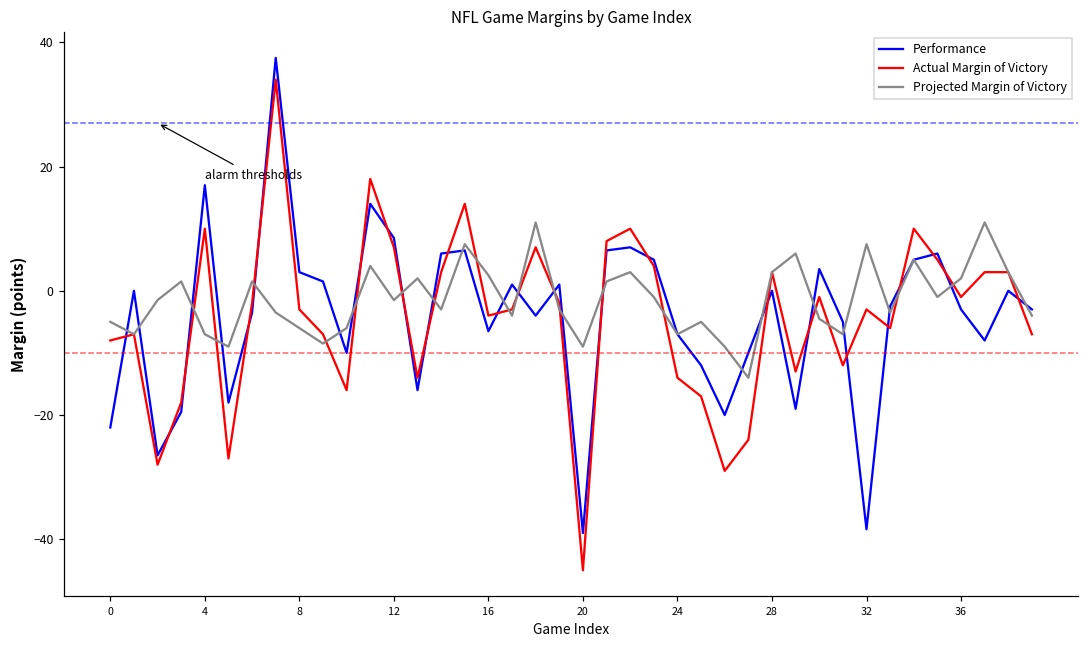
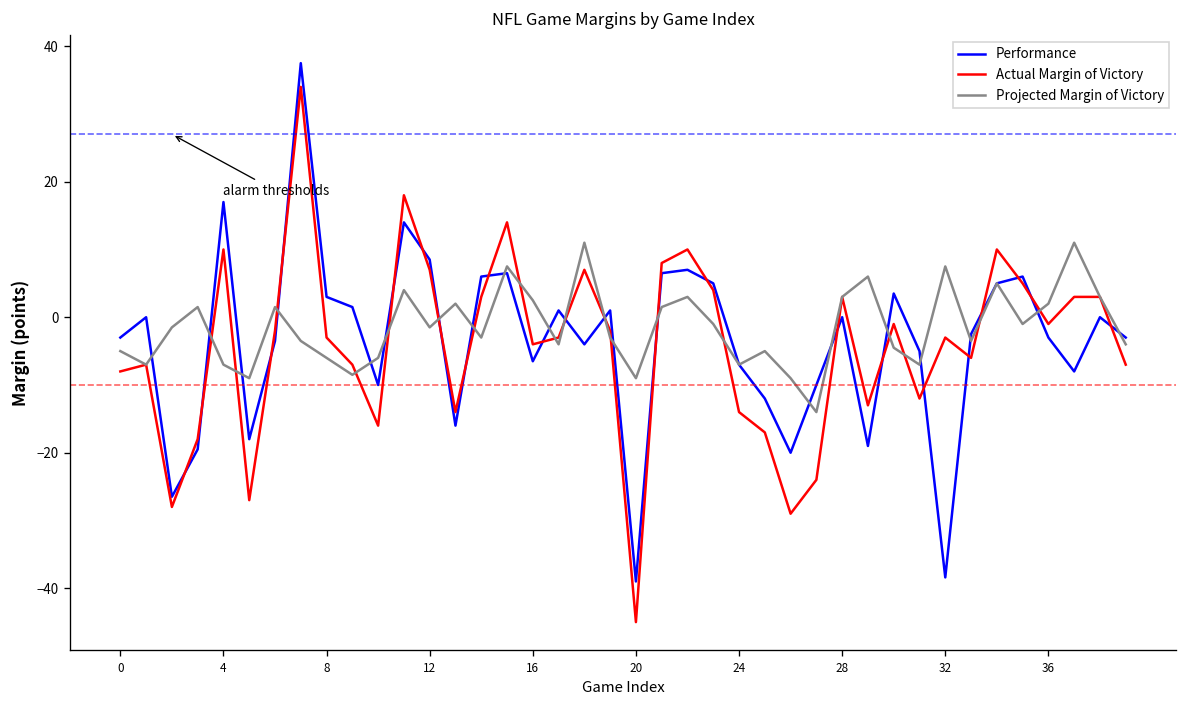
Performance, 0: -22 -> -3
